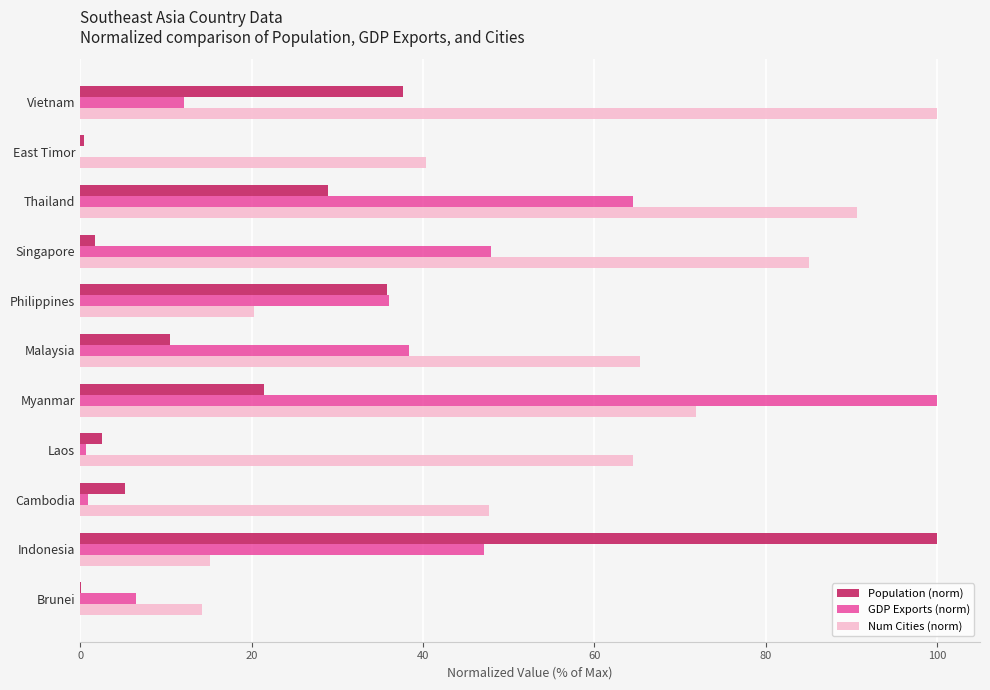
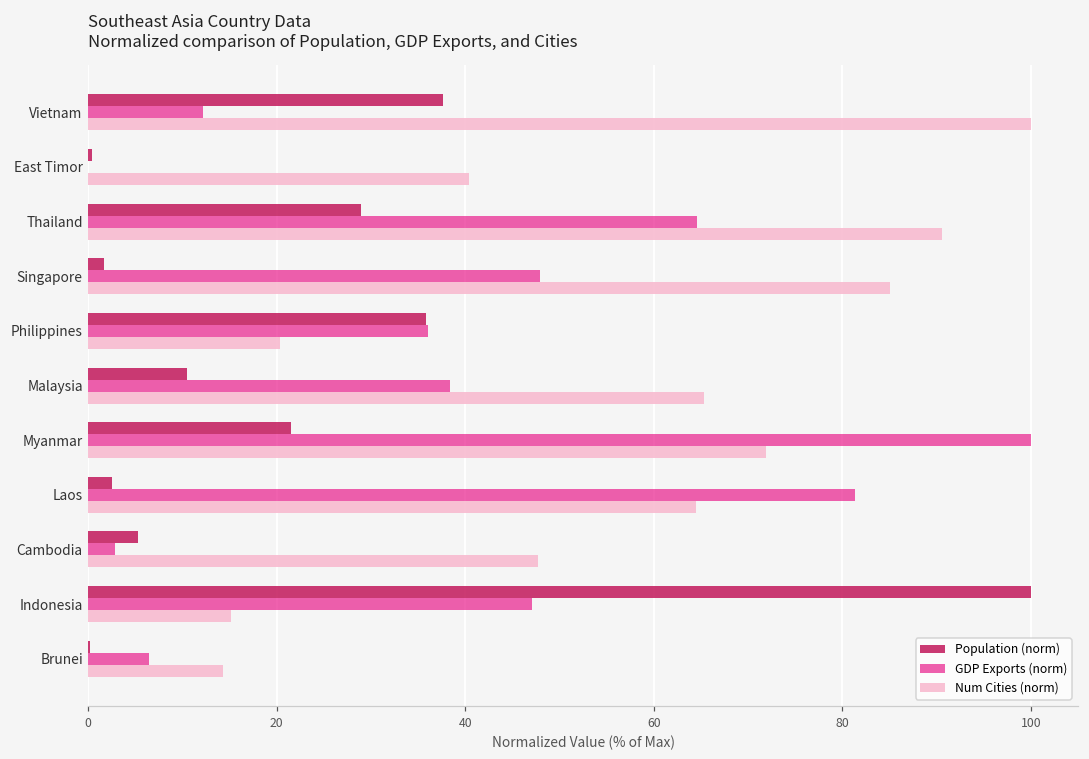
GDP Exports (norm), Laos: 1 -> 81
GDP Exports (norm), Cambodia: 1 -> 3
